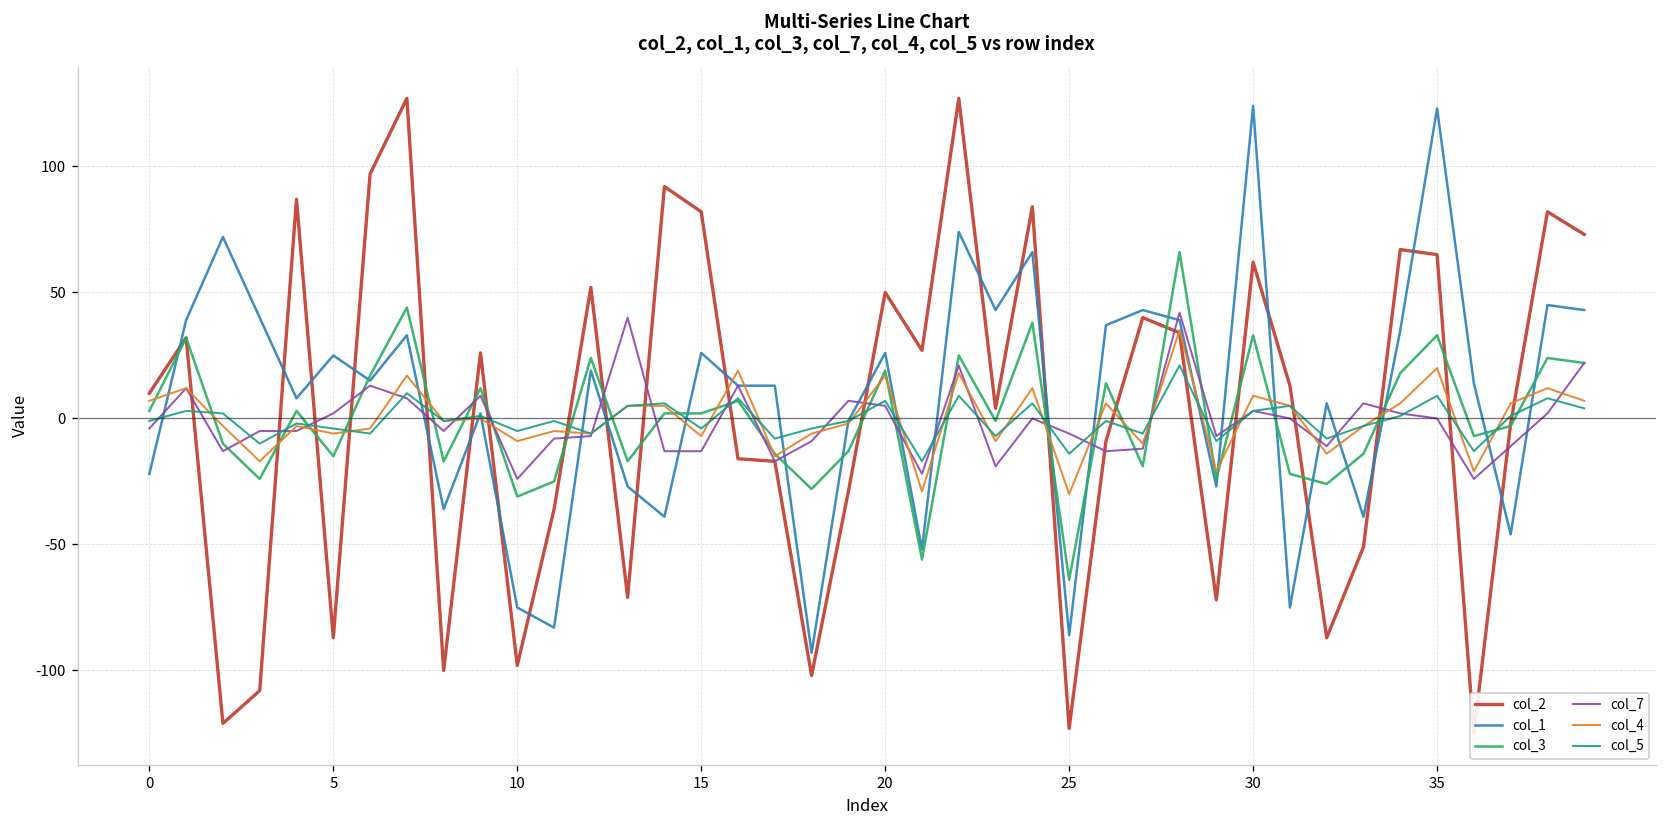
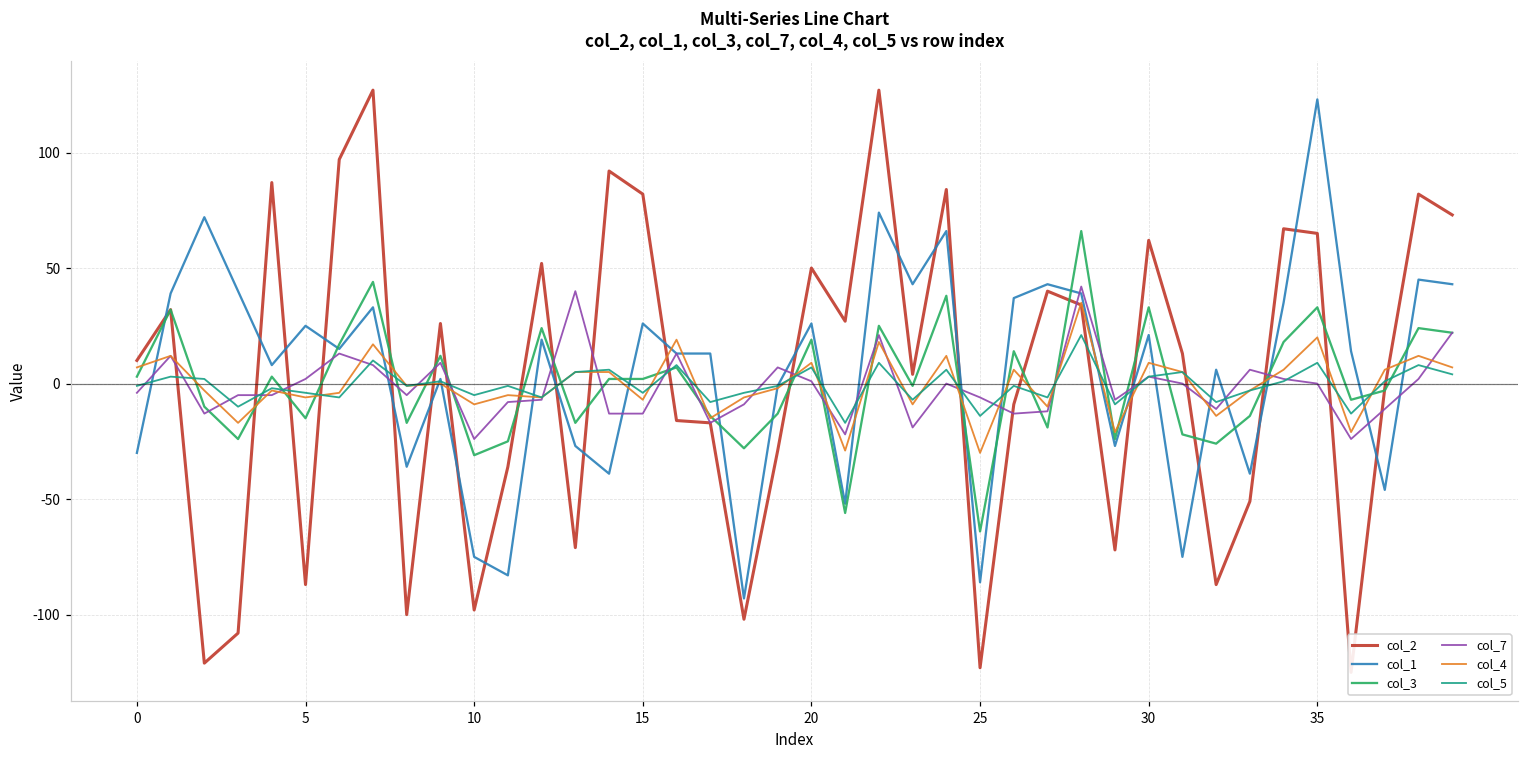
col_1, 0: -22 -> -30
col_7, 20: 5 -> 1
col_4, 20: 17 -> 9
col_1, 30: 124 -> 21
